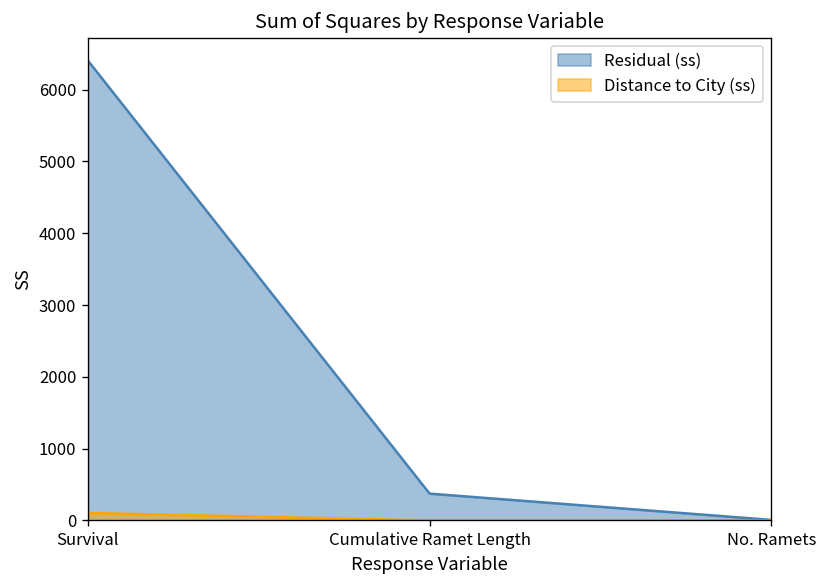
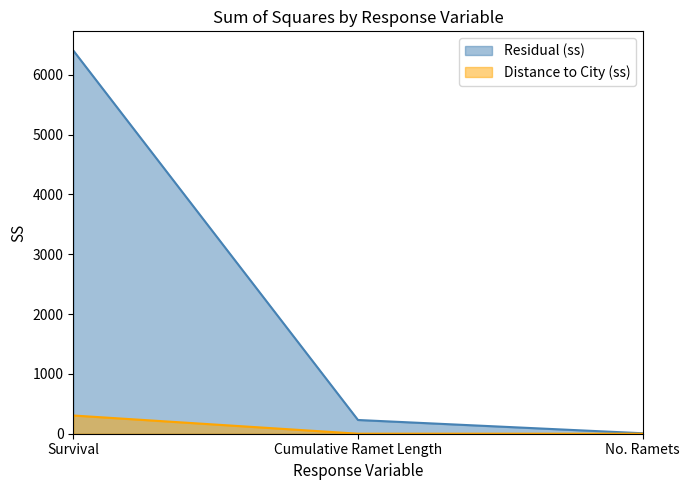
Distance to City (ss), Survival: 100 -> 300
Residual (ss), Cumulative Ramet Length: 400 -> 200
